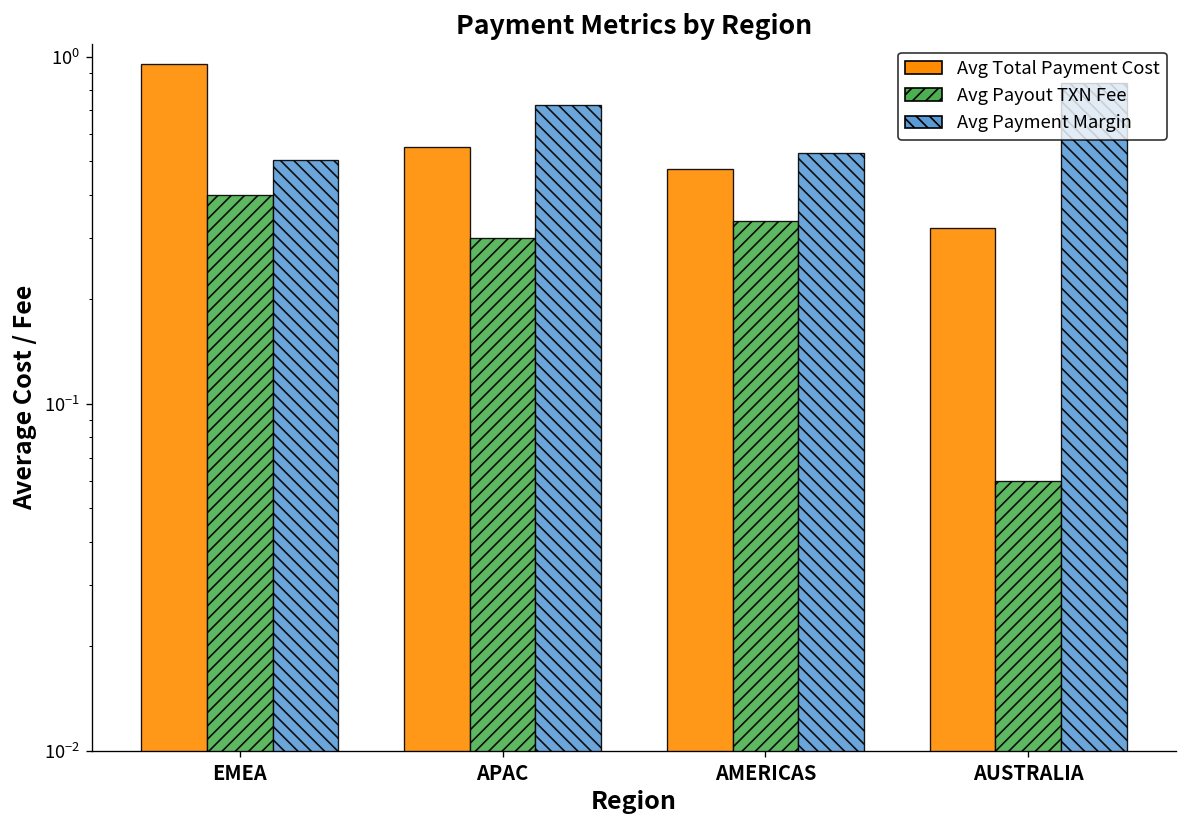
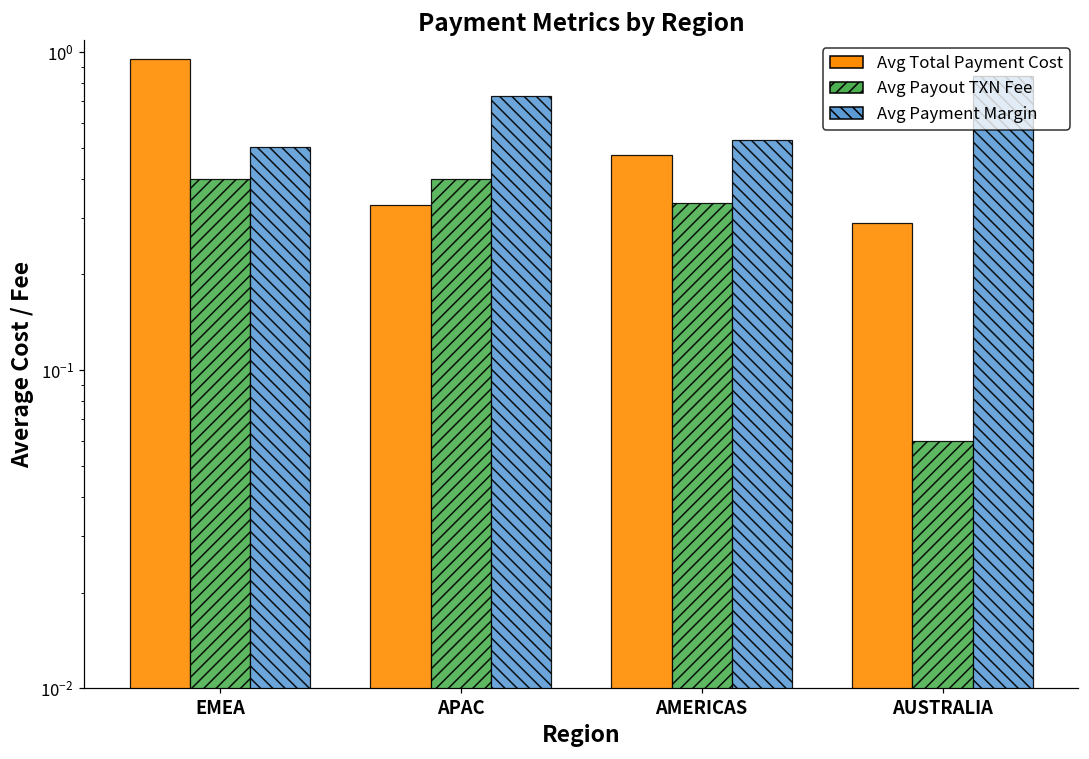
Avg Total Payment Cost, APAC: 0.55 -> 0.33
Avg Payout TXN Fee, APAC: 0.3 -> 0.4
Avg Total Payment Cost, AUSTRALIA: 0.32 -> 0.29
